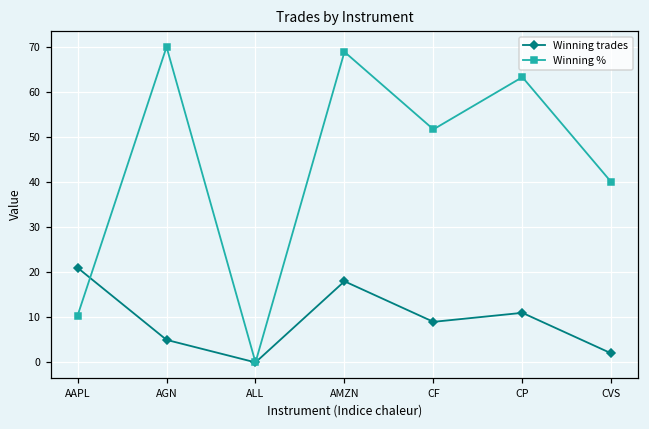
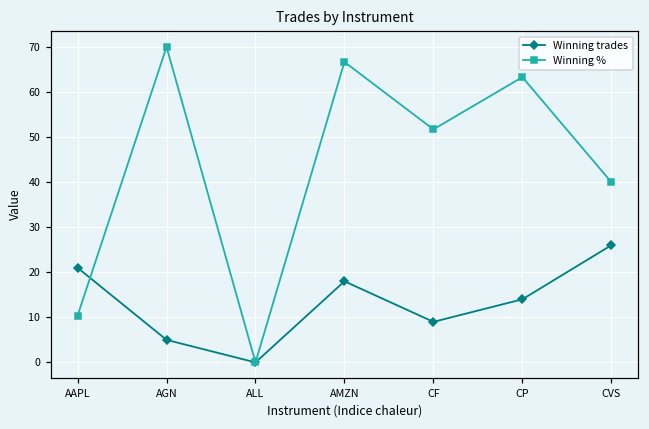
Winning %, AMZN: 69 -> 67
Winning trades, CP: 11 -> 14
Winning trades, CVS: 2 -> 26
